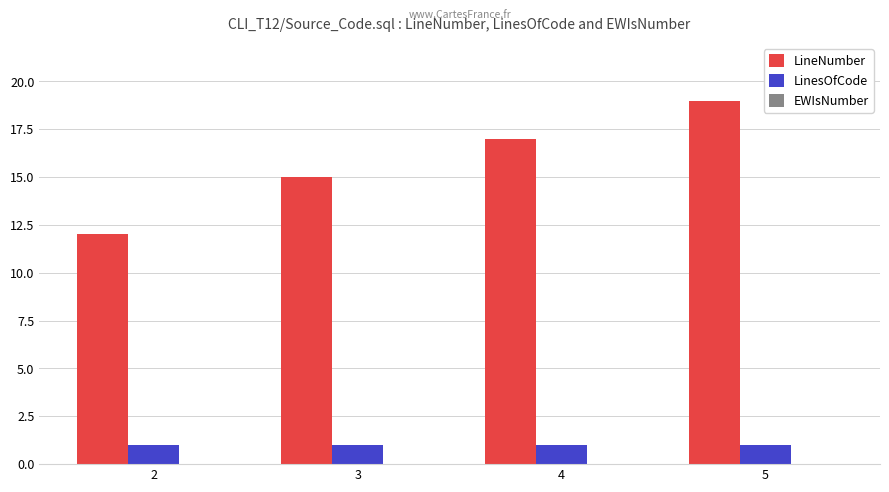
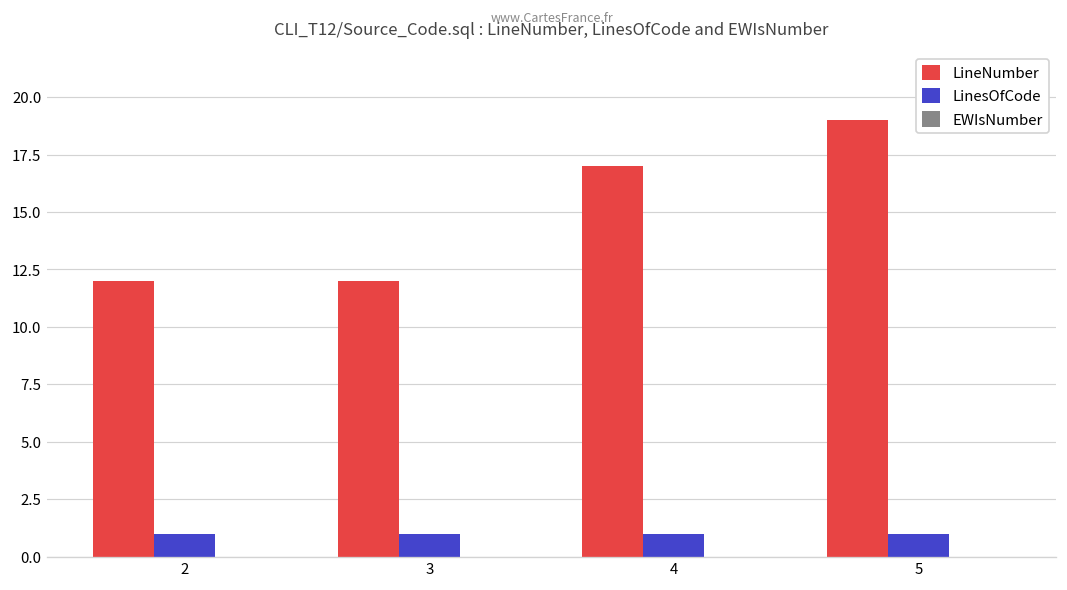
LineNumber, 3: 15 -> 12
